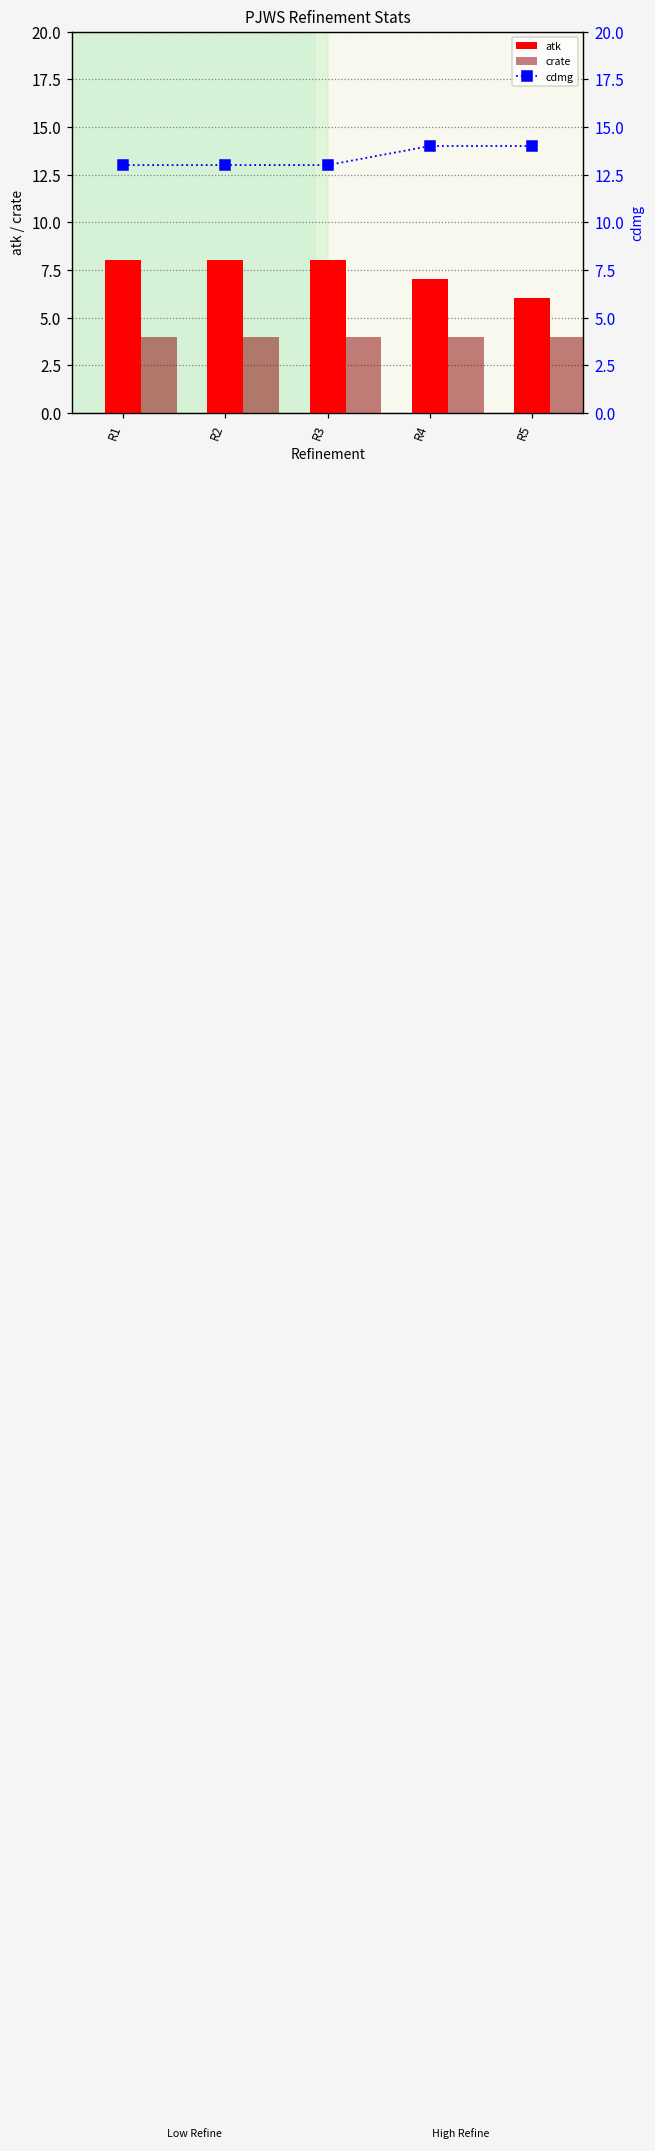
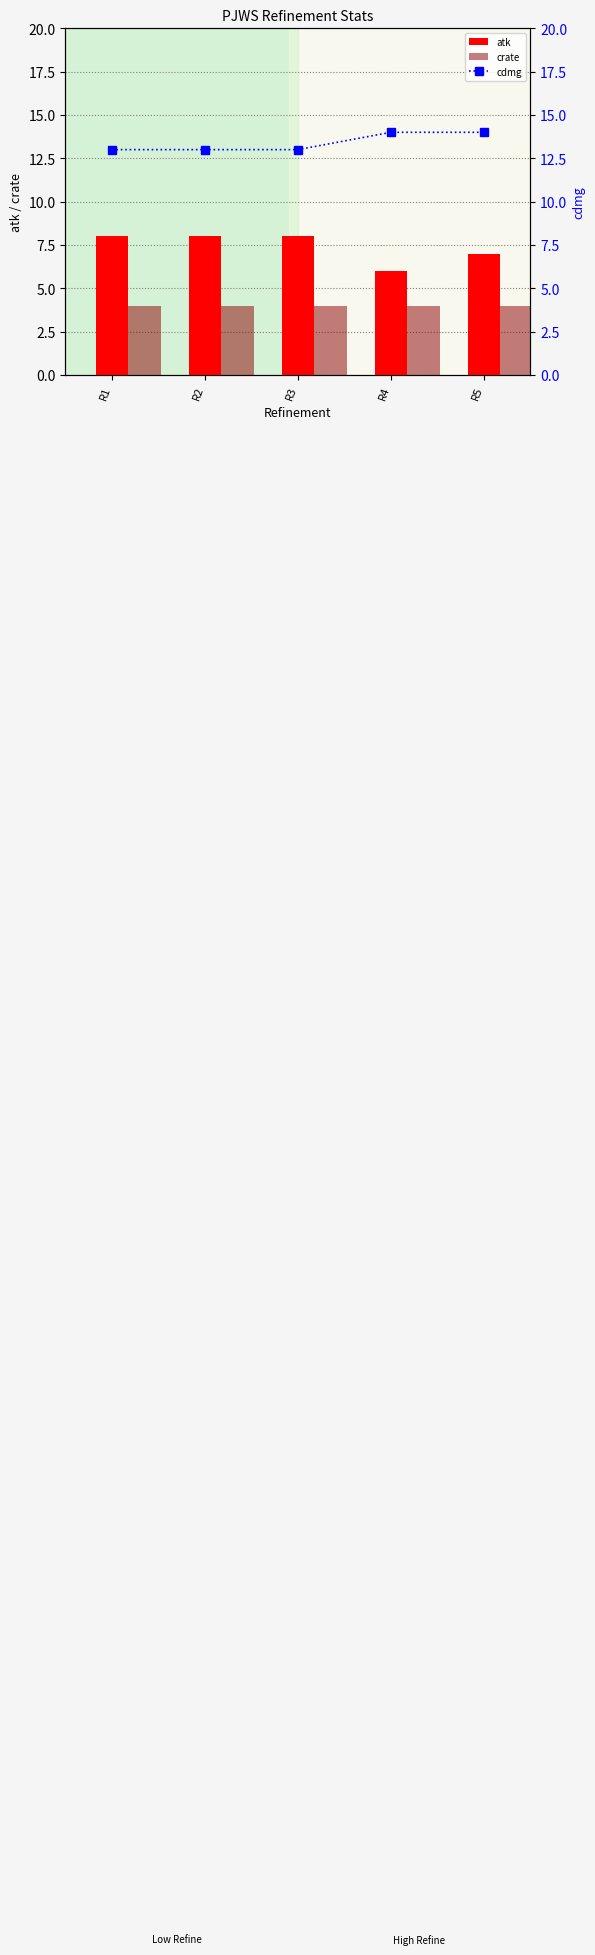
atk, R4: 7 -> 6
atk, R5: 6 -> 7
